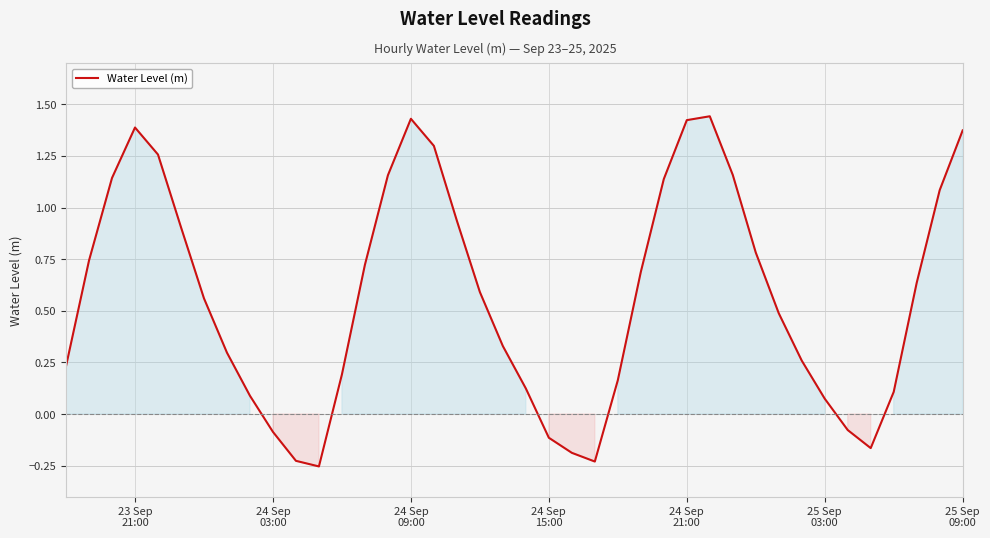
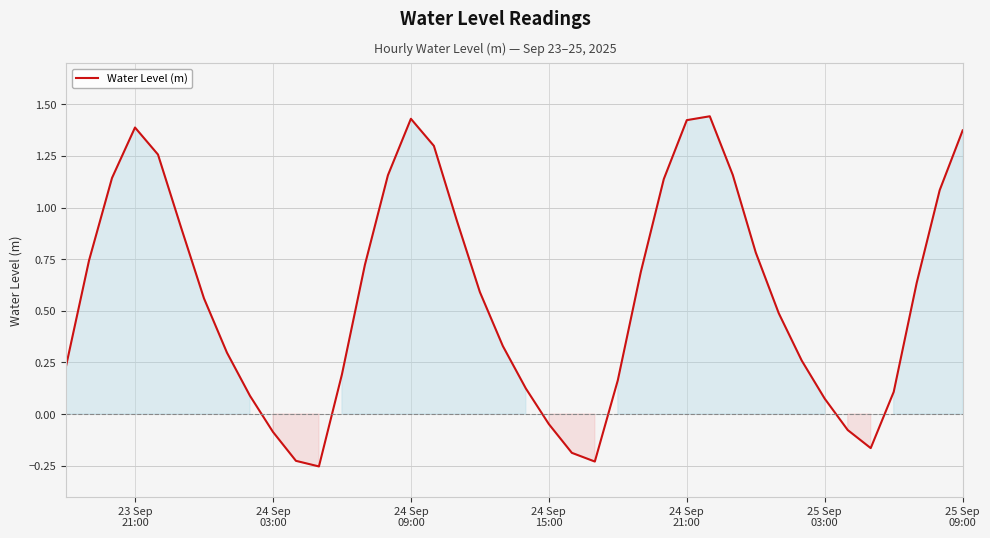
24 Sep 15:00: -0.11 -> -0.05
